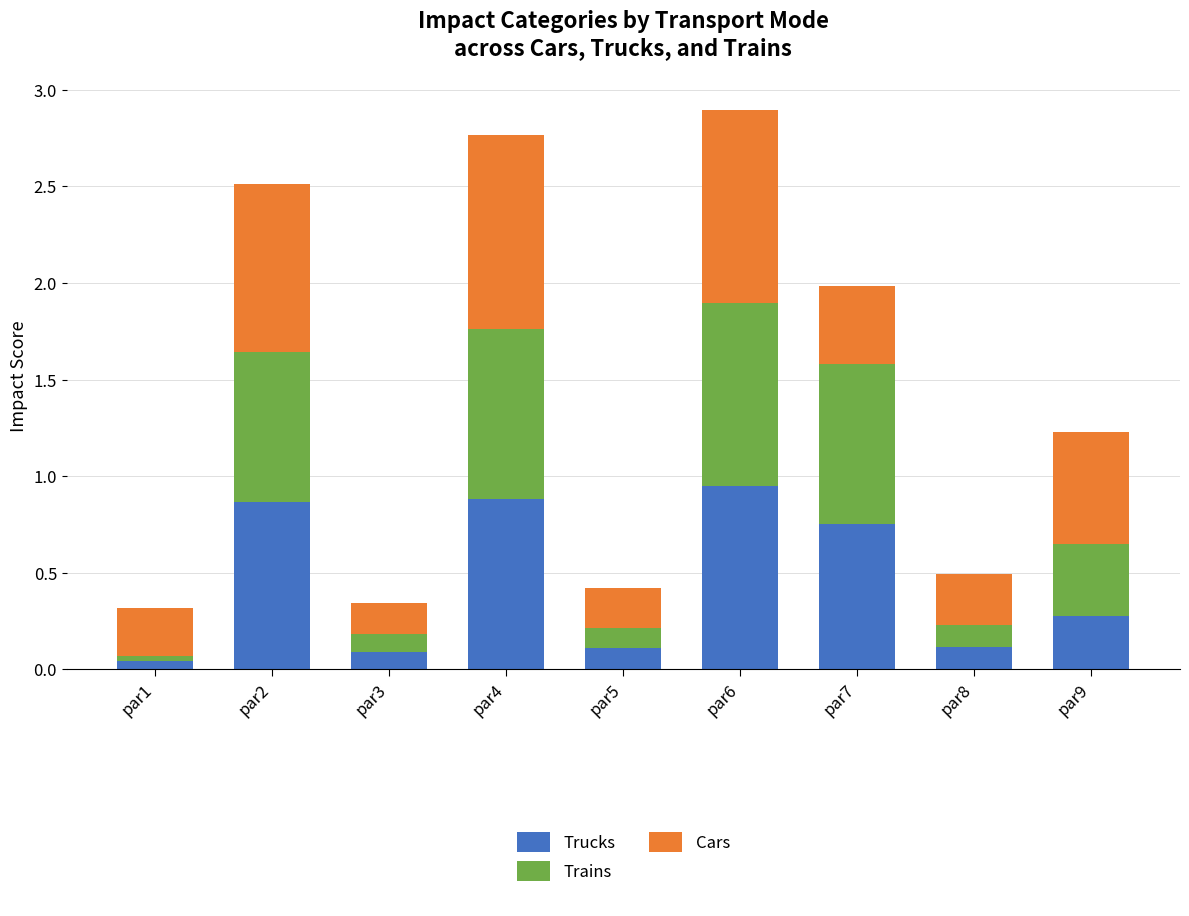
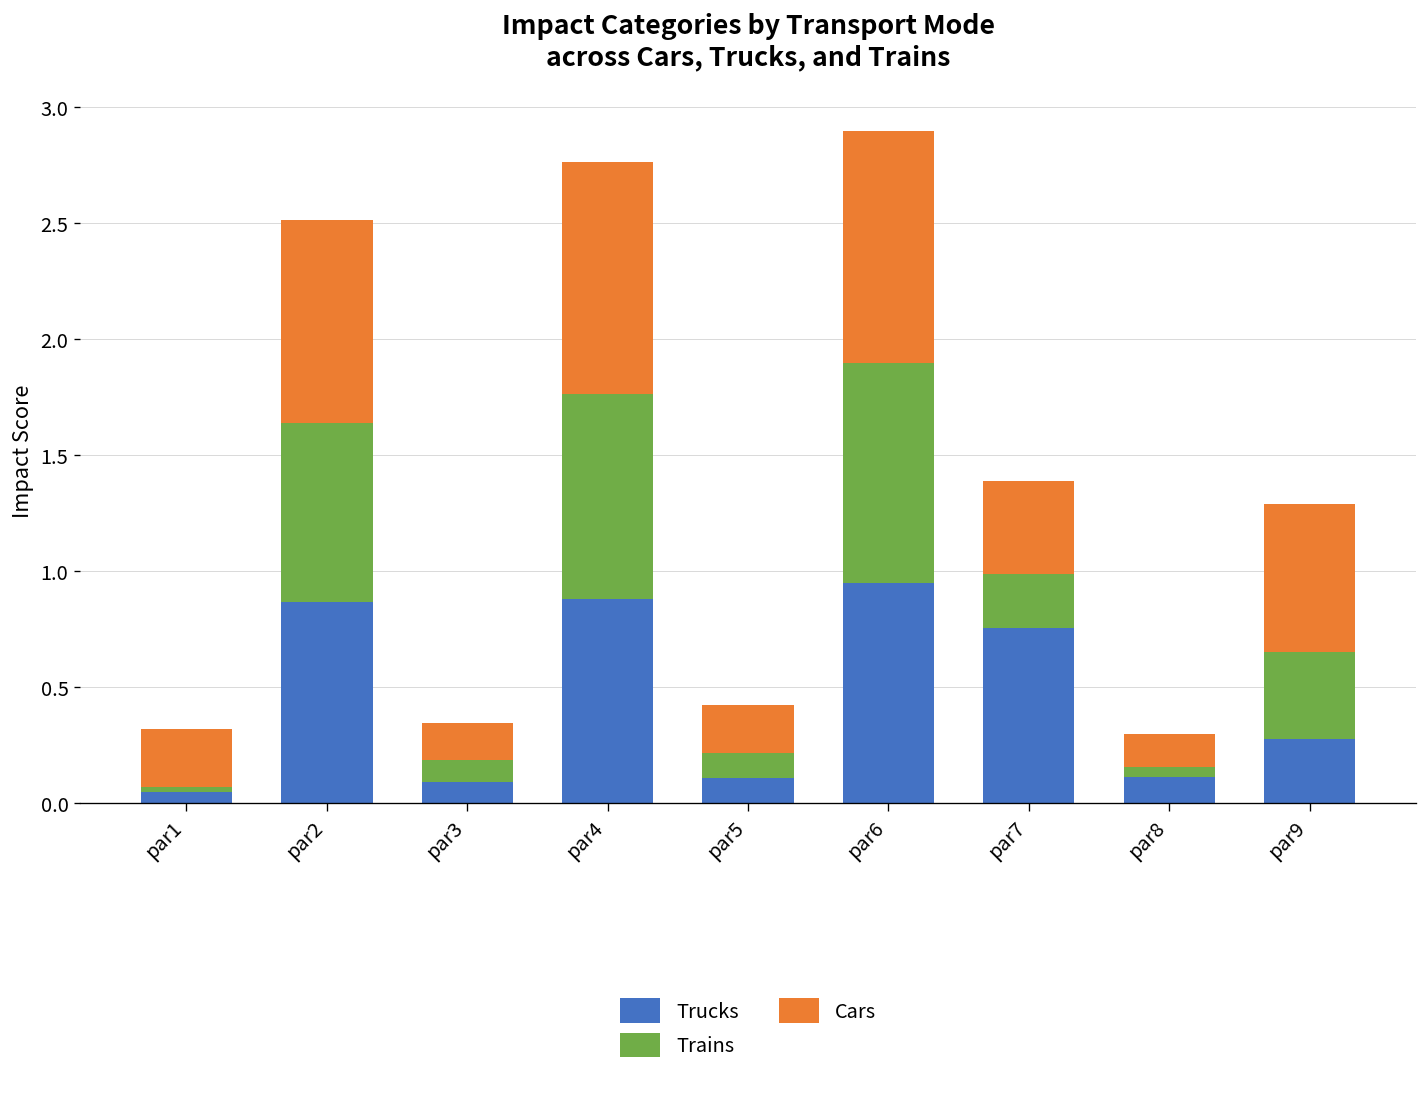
Trains, par7: 0.83 -> 0.23
Trains, par8: 0.11 -> 0.04
Cars, par8: 0.27 -> 0.15
Cars, par9: 0.58 -> 0.64
